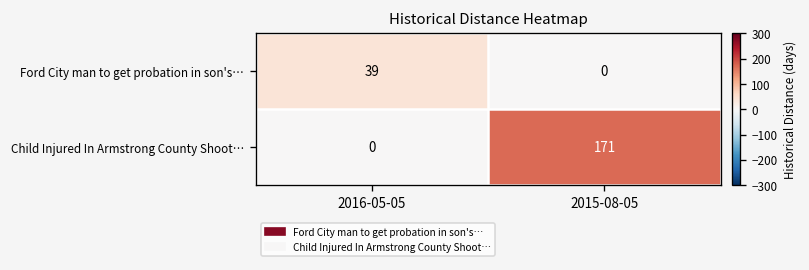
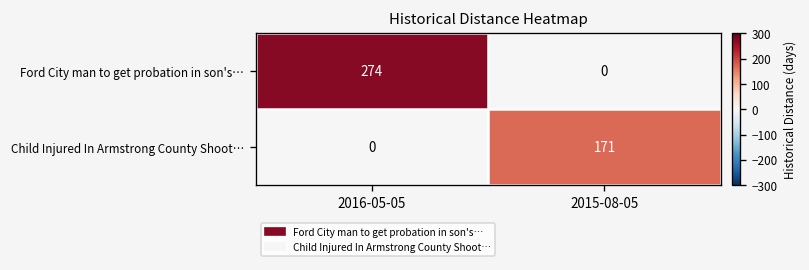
Ford City man to get probation in son's…, 2016-05-05: 39 -> 274
